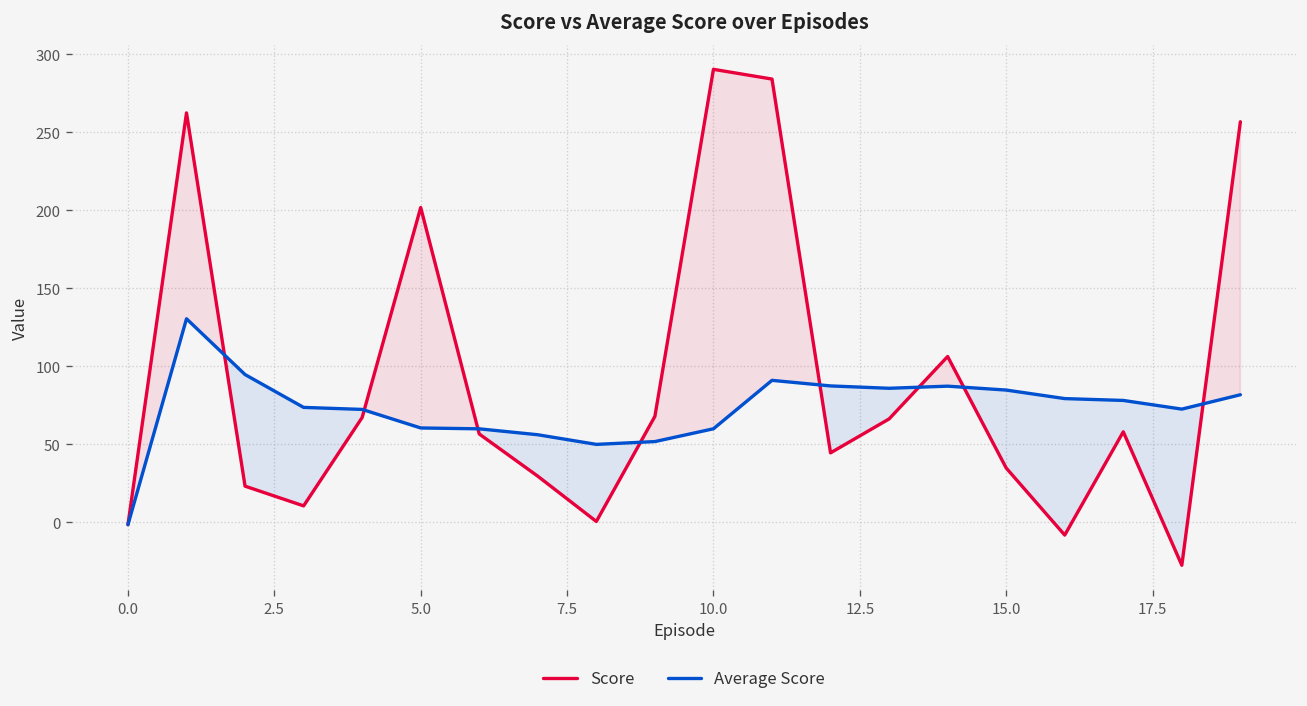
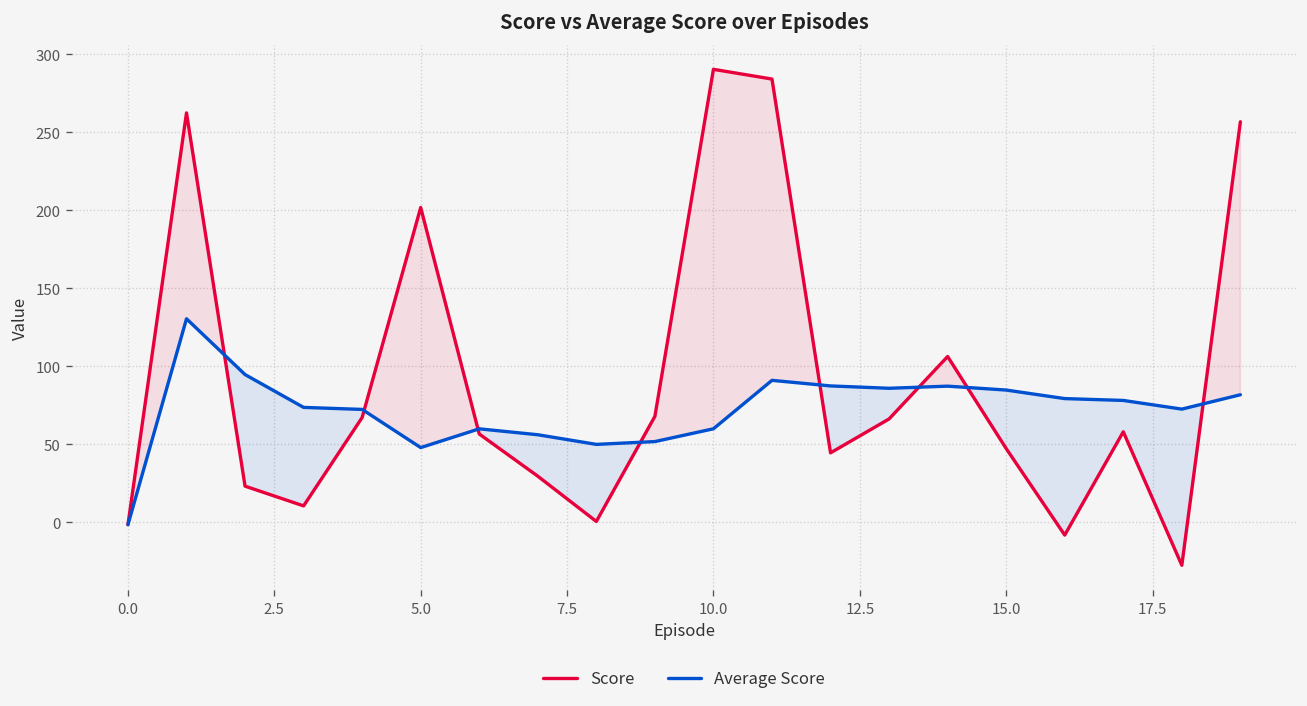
Average Score, 5.0: 60 -> 48
Score, 15.0: 35 -> 47
